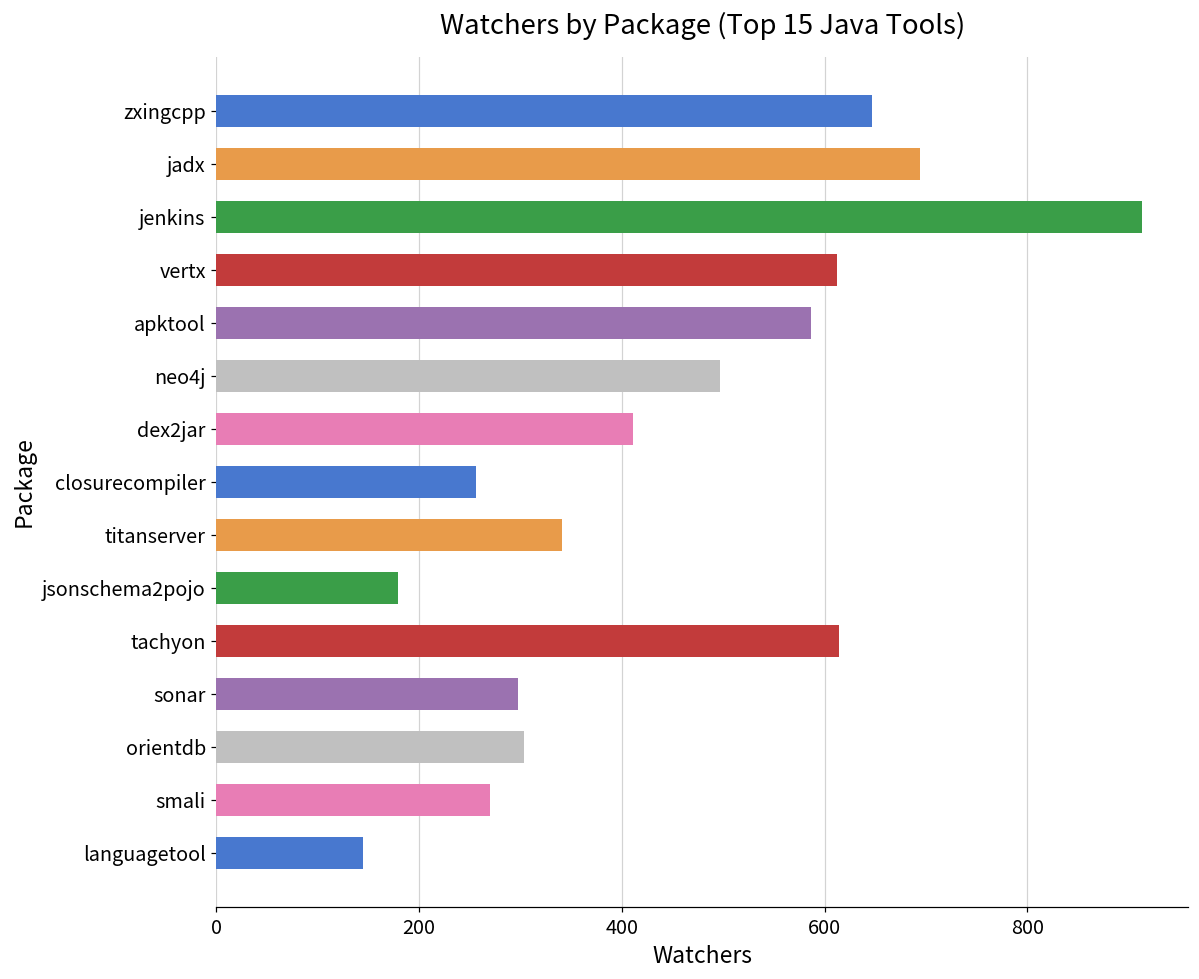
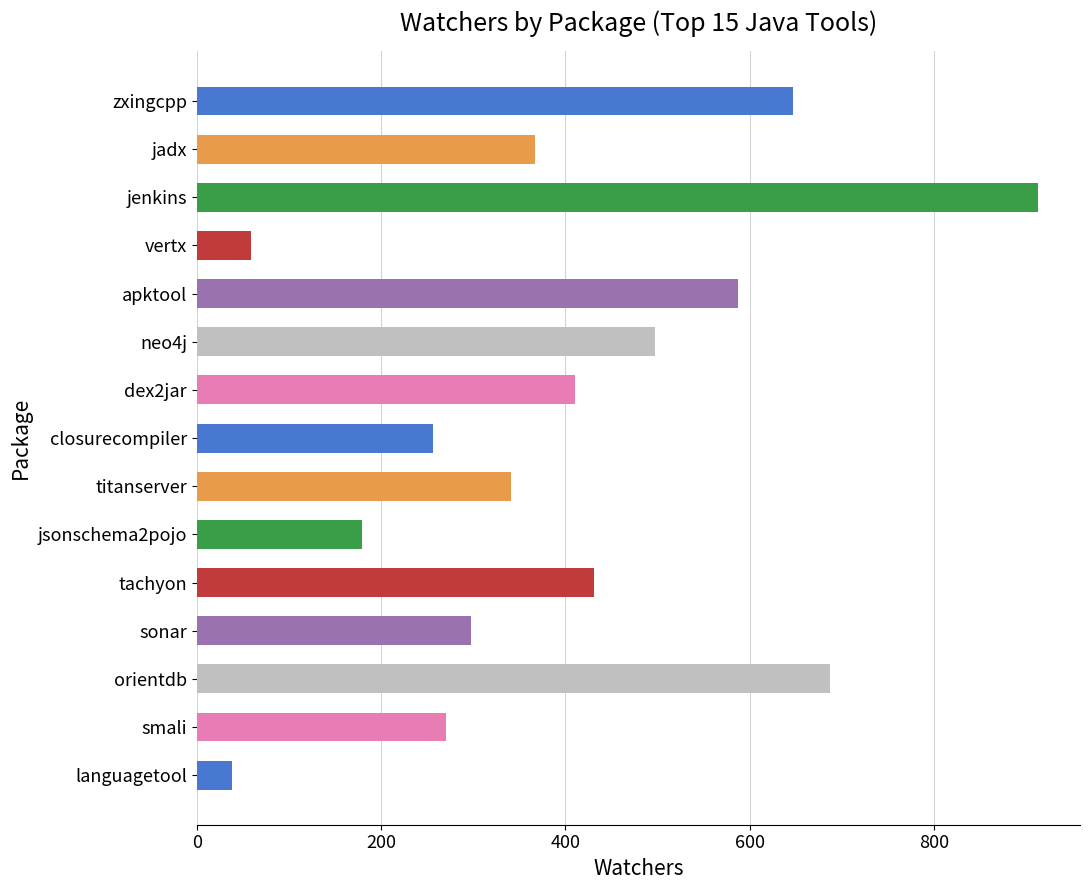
jadx: 690 -> 370
vertx: 610 -> 60
tachyon: 610 -> 430
orientdb: 300 -> 690
languagetool: 150 -> 40
